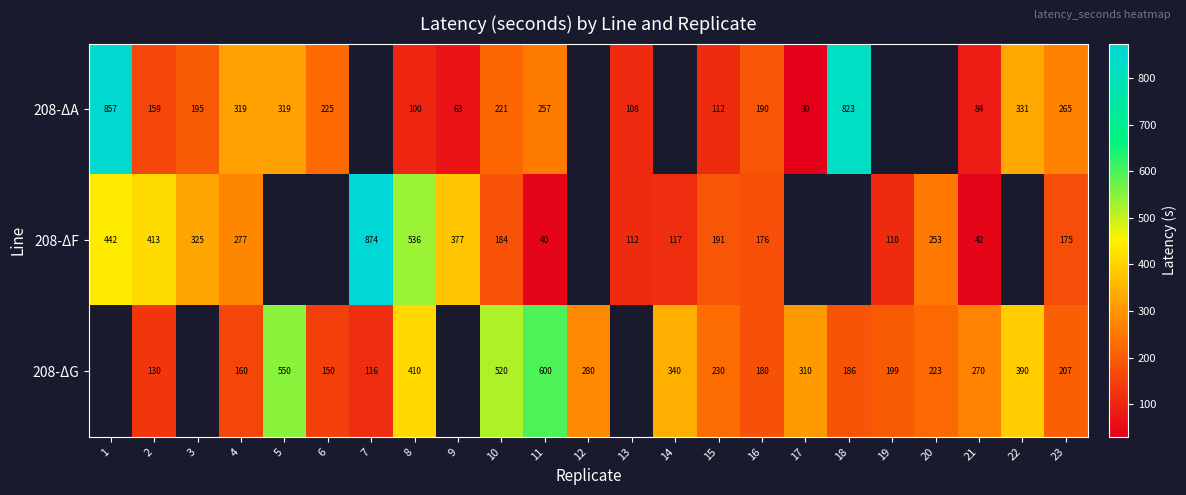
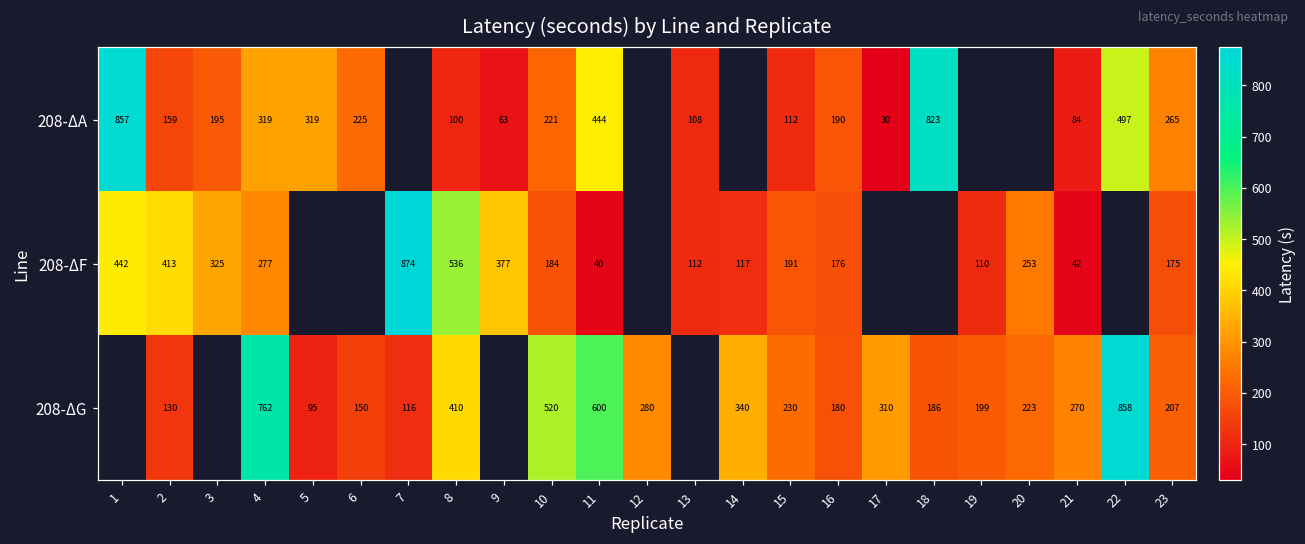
208-ΔA, 11: 257 -> 444
208-ΔA, 22: 331 -> 497
208-ΔG, 4: 160 -> 762
208-ΔG, 5: 550 -> 95
208-ΔG, 22: 390 -> 858
